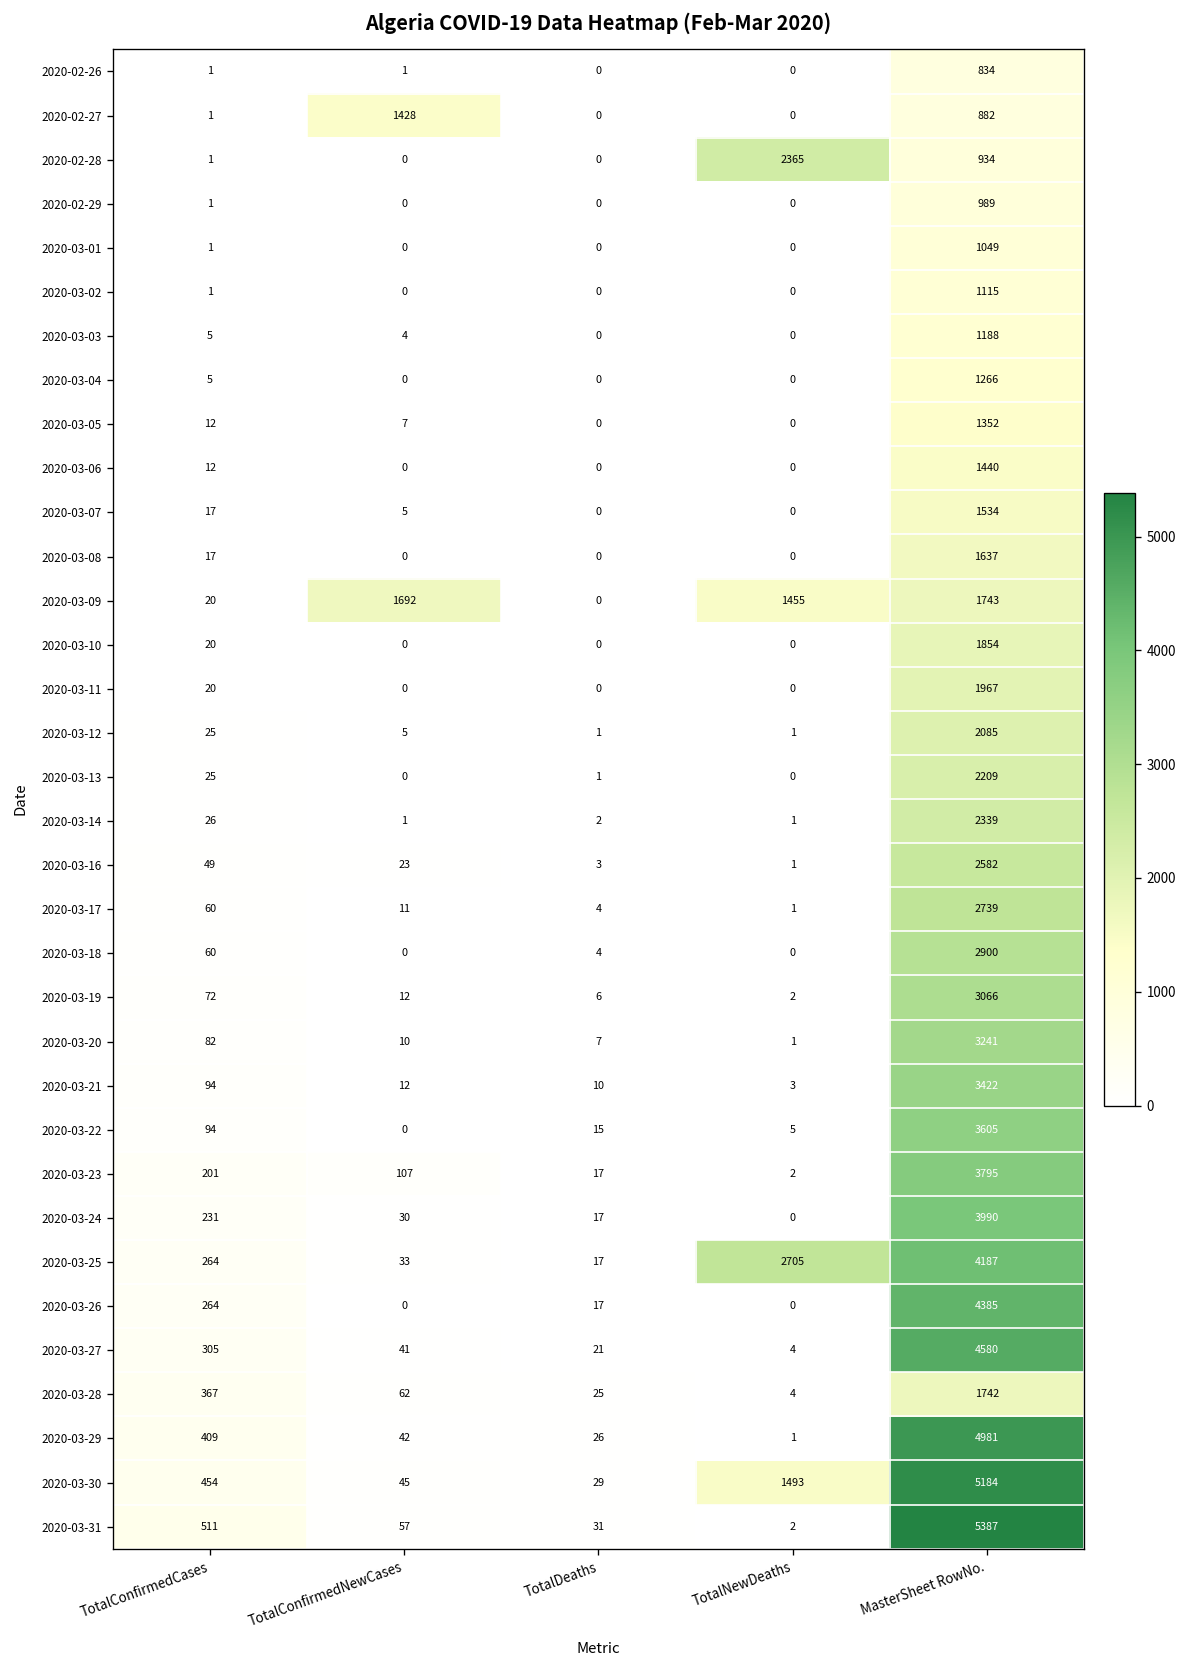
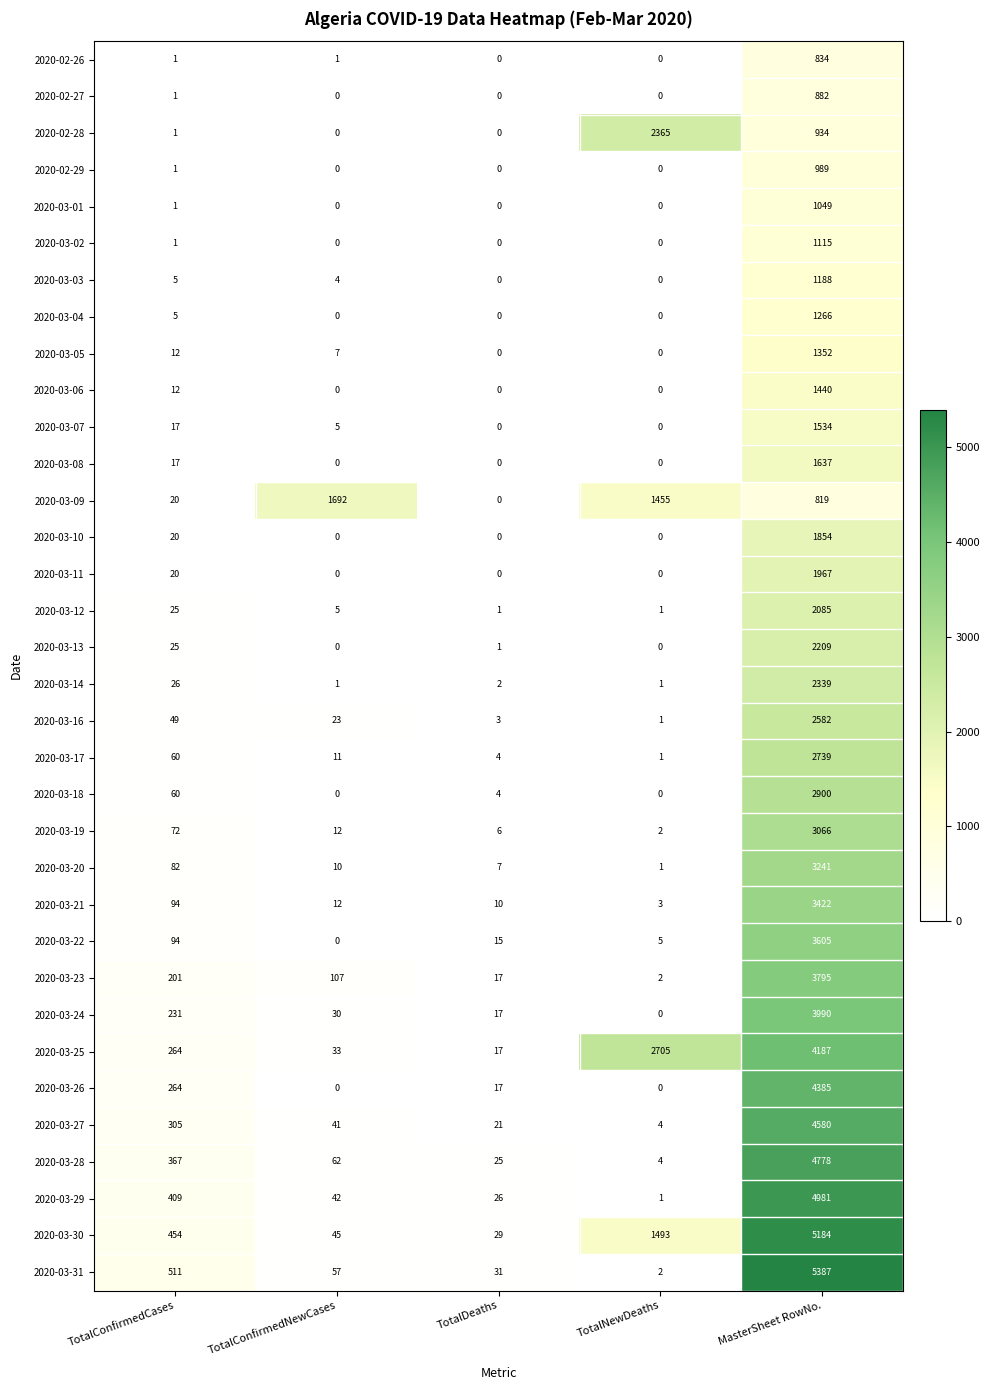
2020-02-27, TotalConfirmedNewCases: 1428 -> 0
2020-03-09, MasterSheet RowNo.: 1743 -> 819
2020-03-28, MasterSheet RowNo.: 1742 -> 4778
